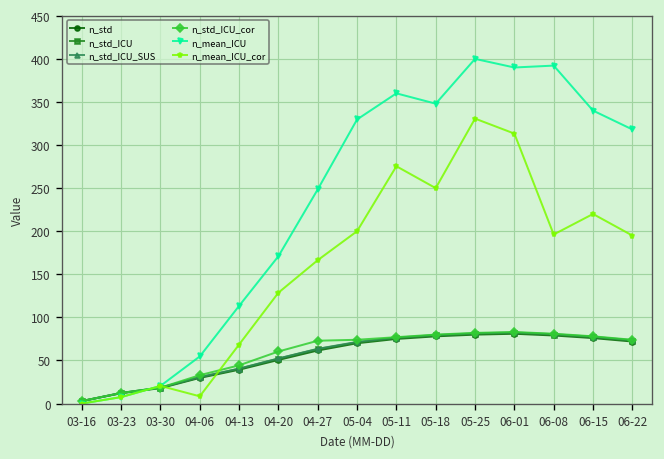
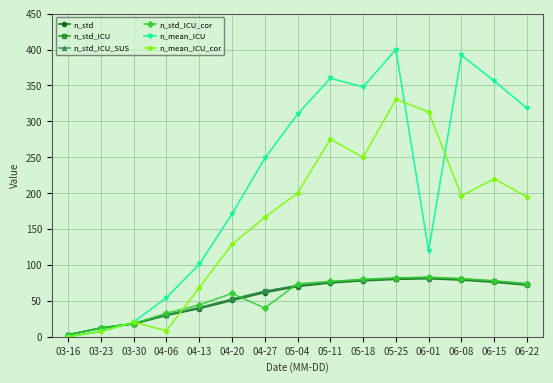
n_mean_ICU, 04-13: 110 -> 100
n_std_ICU_cor, 04-27: 70 -> 40
n_mean_ICU, 05-04: 330 -> 310
n_mean_ICU, 06-01: 390 -> 120
n_mean_ICU, 06-15: 340 -> 360
